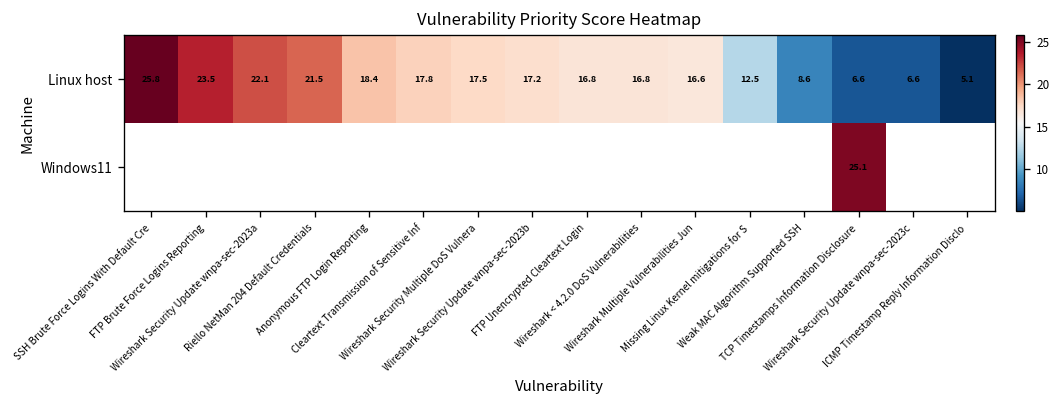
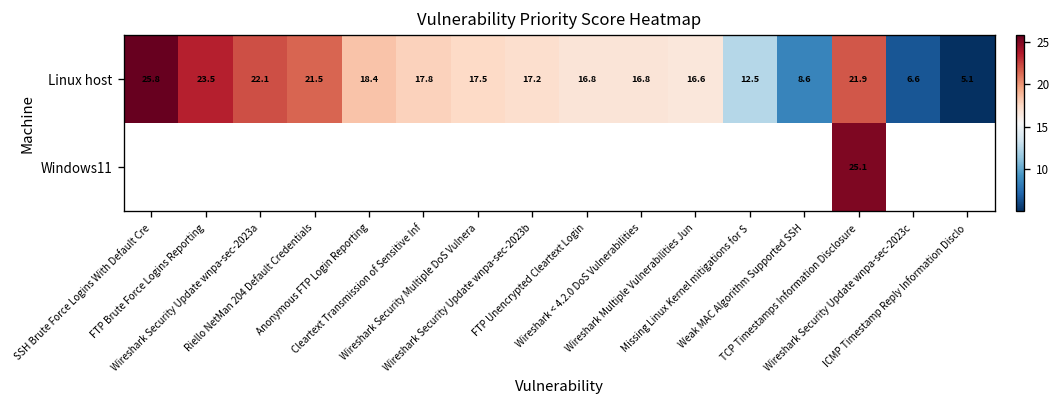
Linux host, TCP Timestamps Information Disclosure: 6.6 -> 21.9
